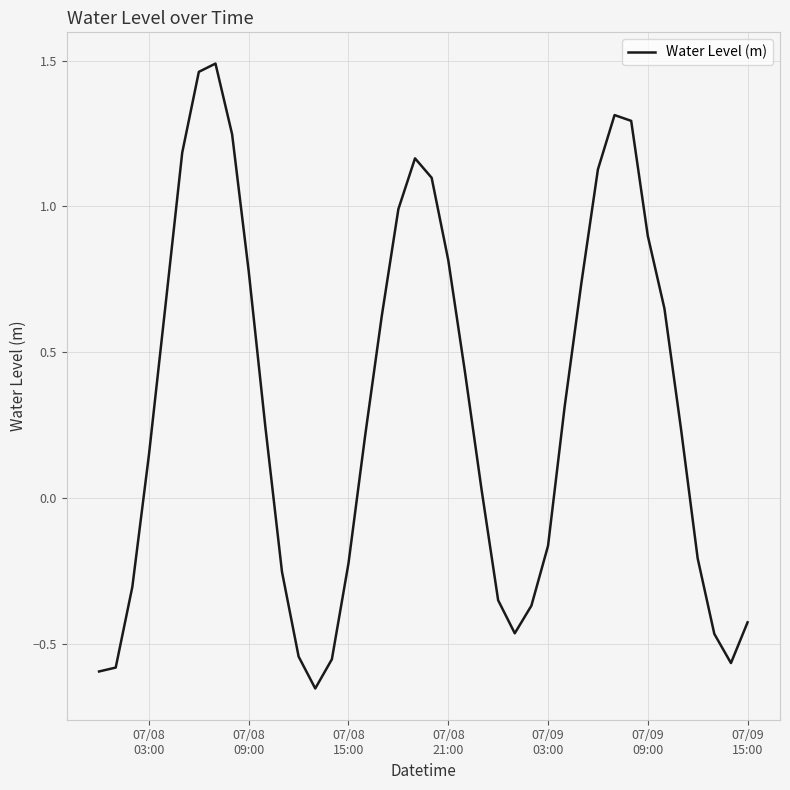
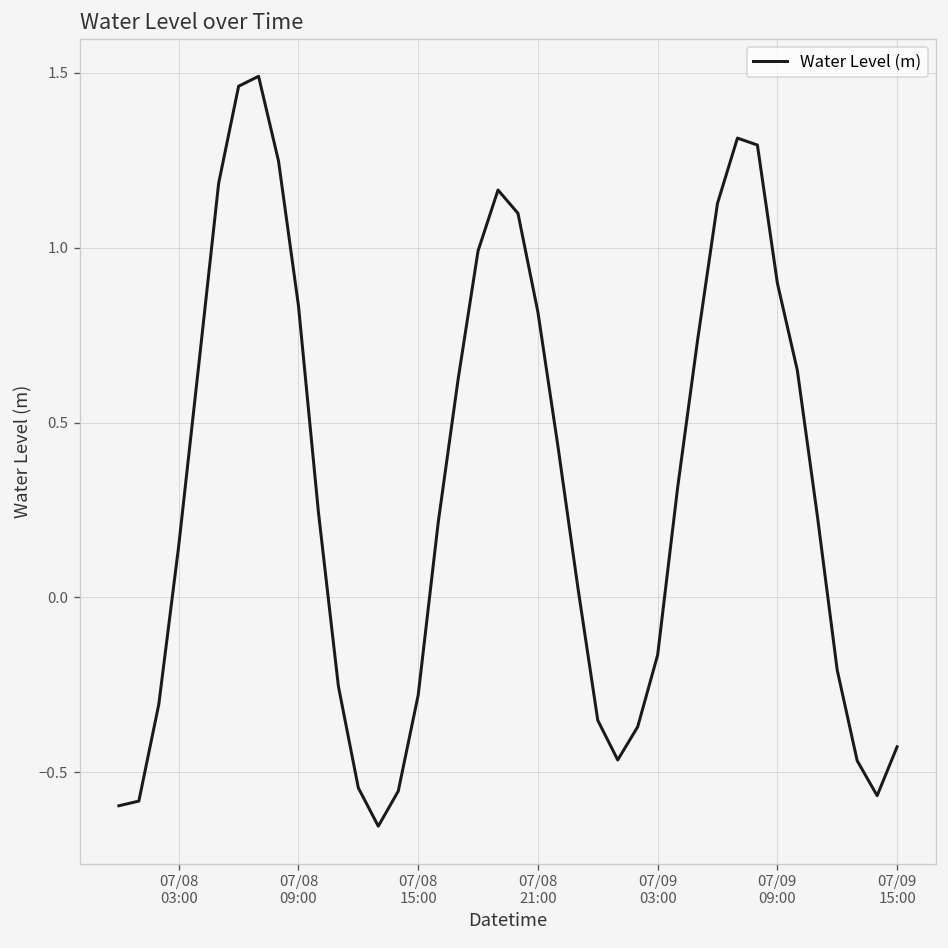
07/08 09:00: 0.78 -> 0.83
07/08 15:00: -0.22 -> -0.28
